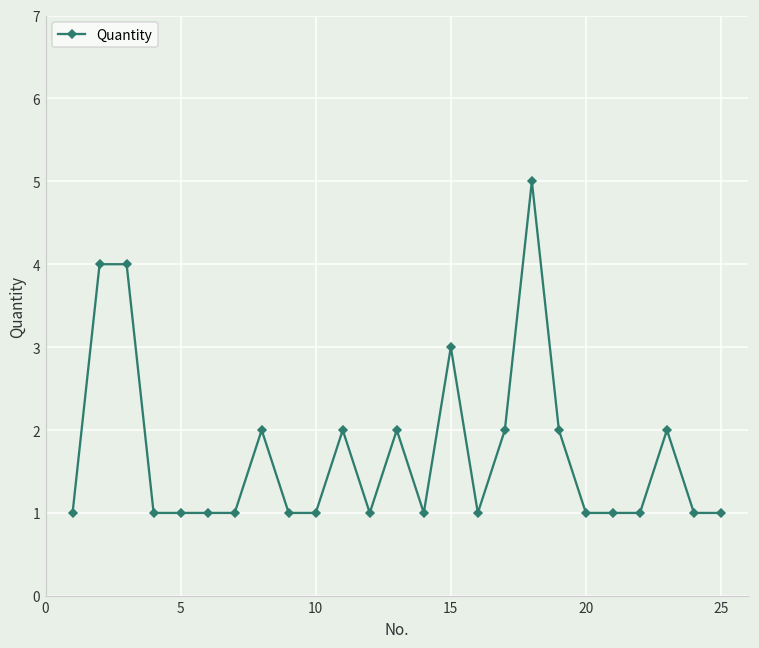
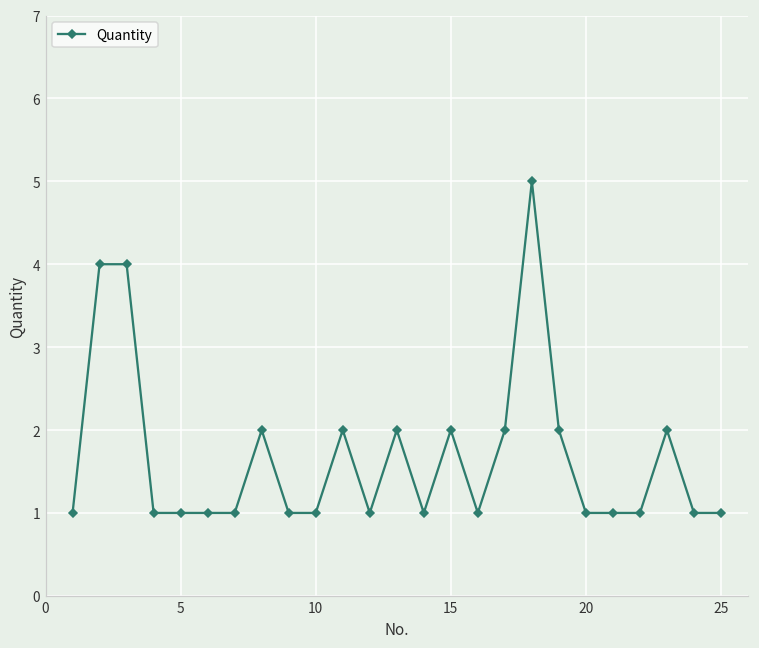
15: 3 -> 2
